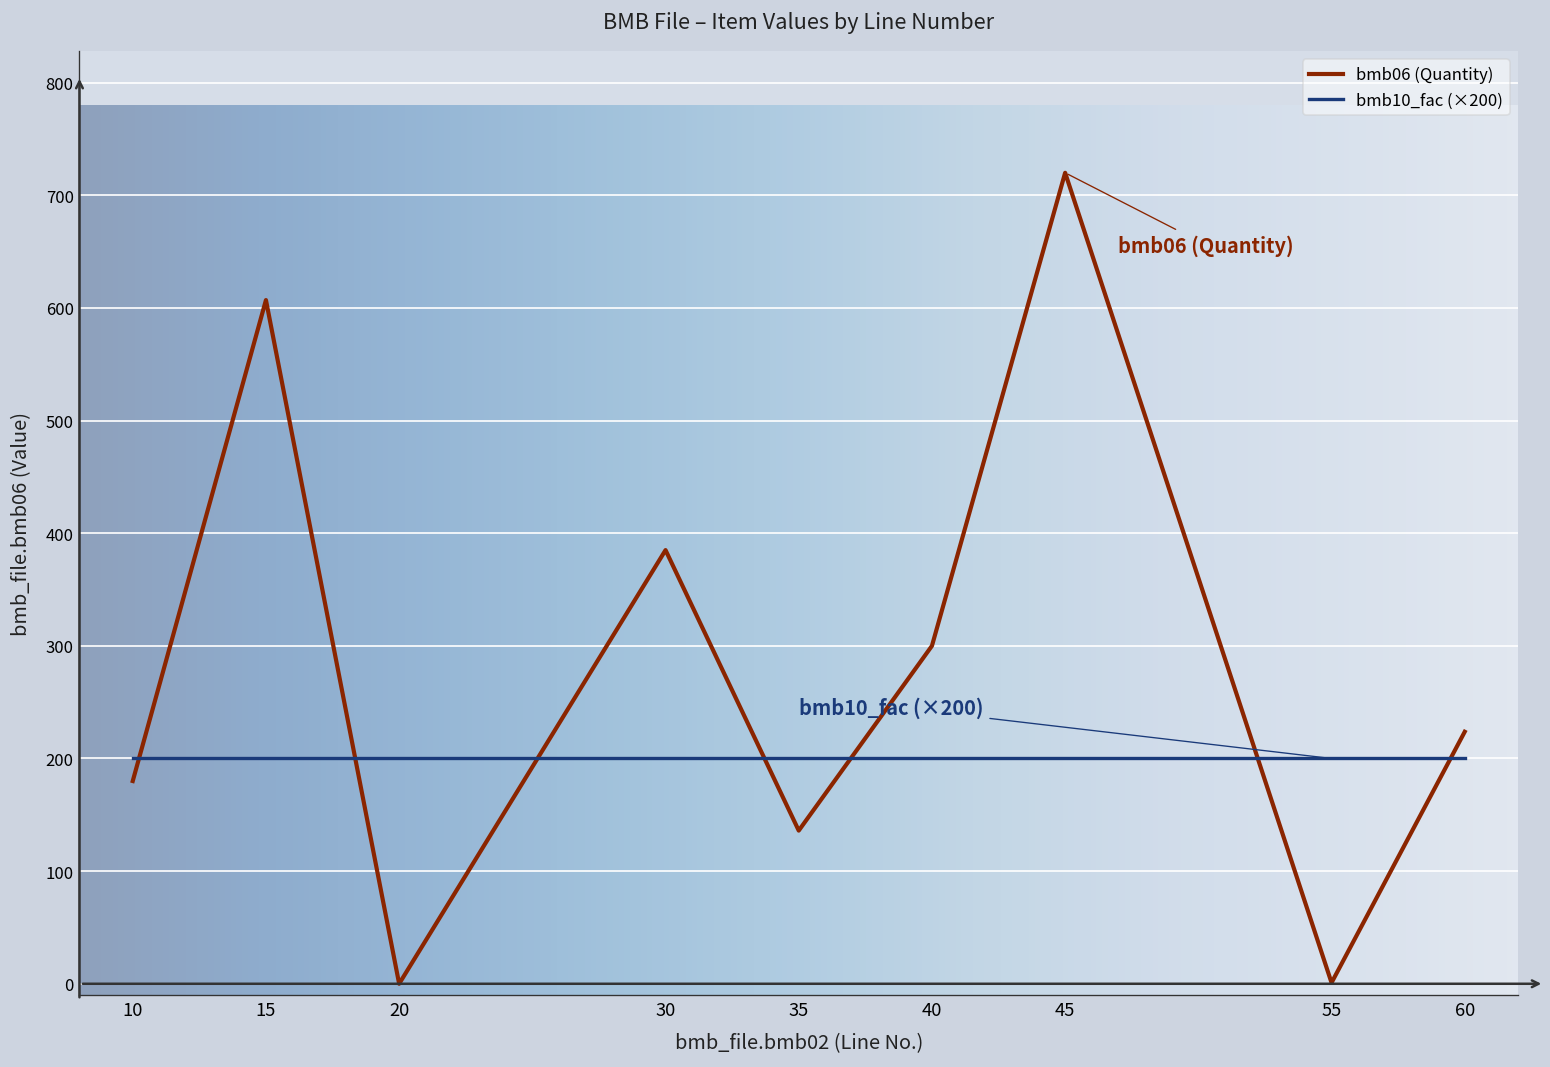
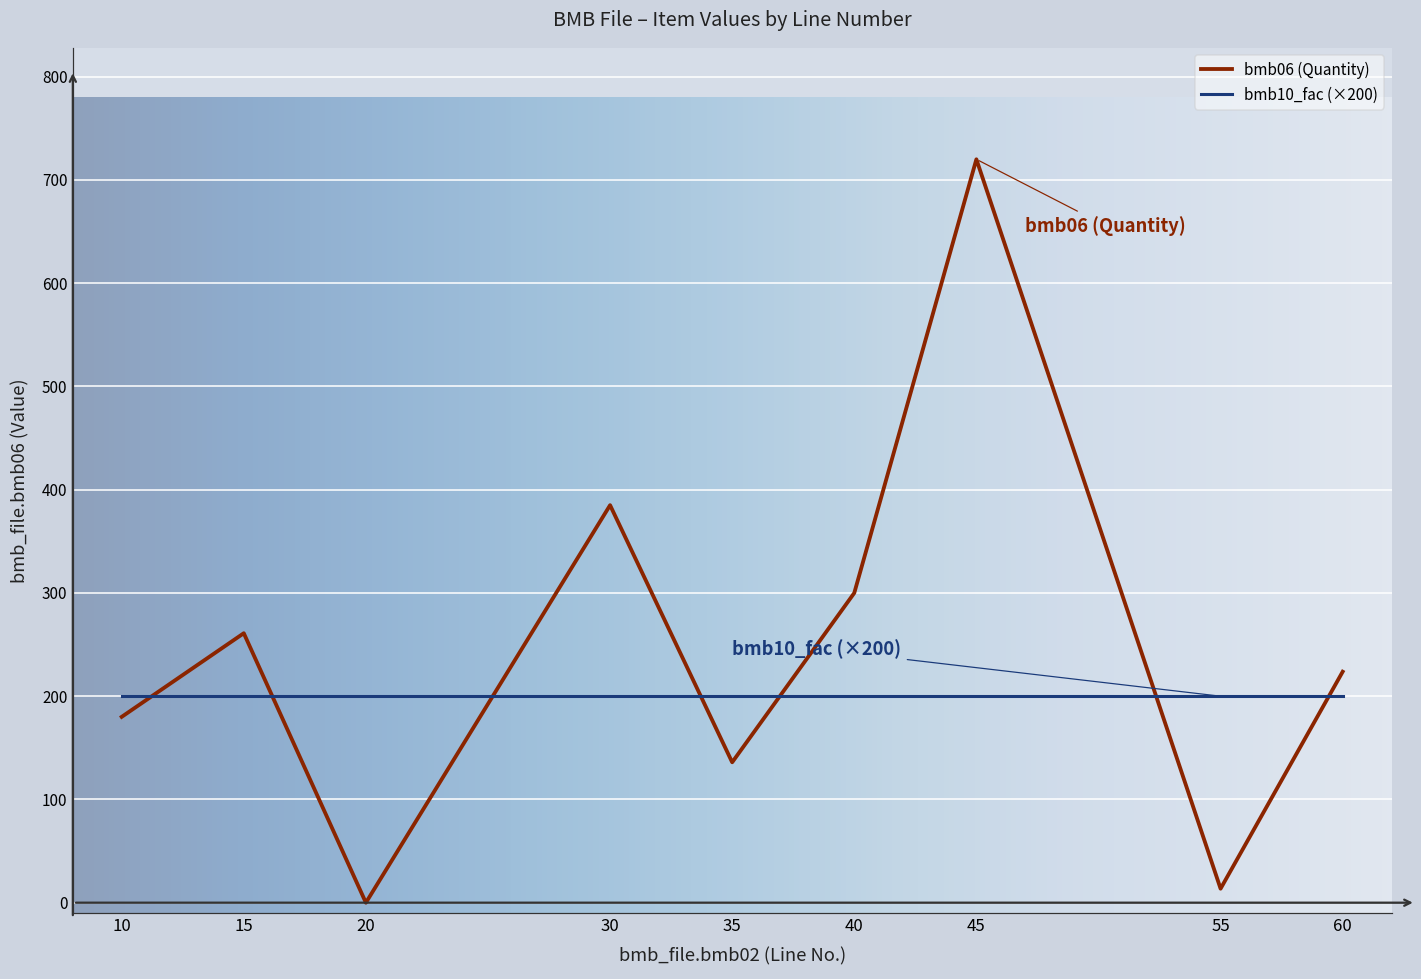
bmb06 (Quantity), 15: 610 -> 260
bmb06 (Quantity), 55: 0 -> 10
